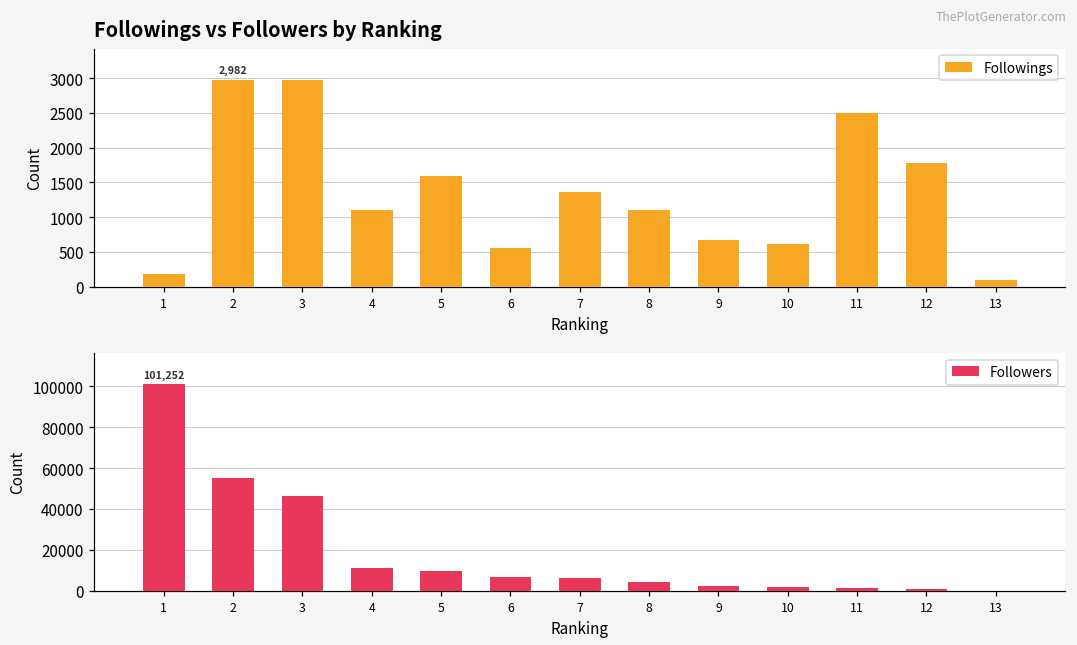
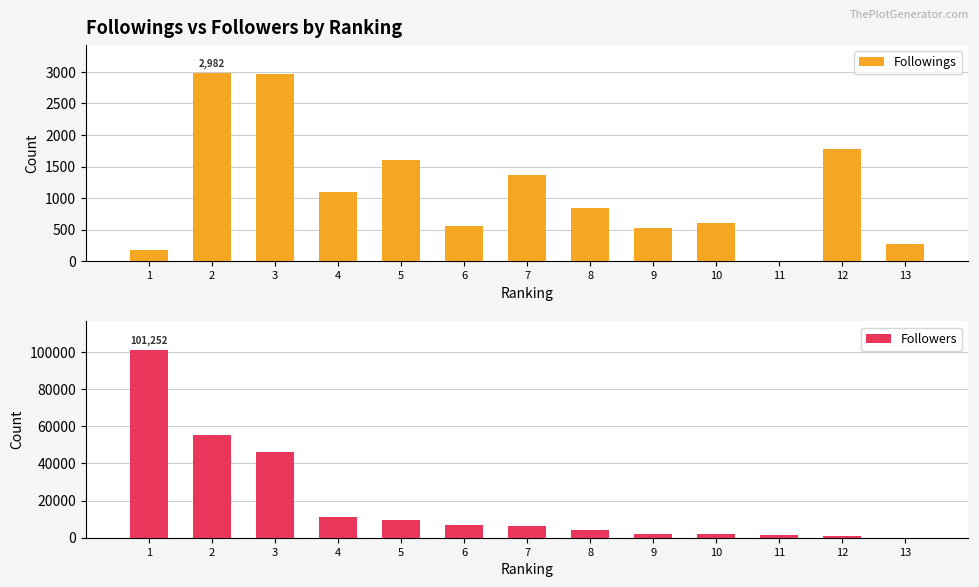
Followings vs Followers by Ranking, 8: 1100 -> 800
Followings vs Followers by Ranking, 9: 700 -> 500
Followings vs Followers by Ranking, 11: 2500 -> 0
Followings vs Followers by Ranking, 13: 100 -> 300
